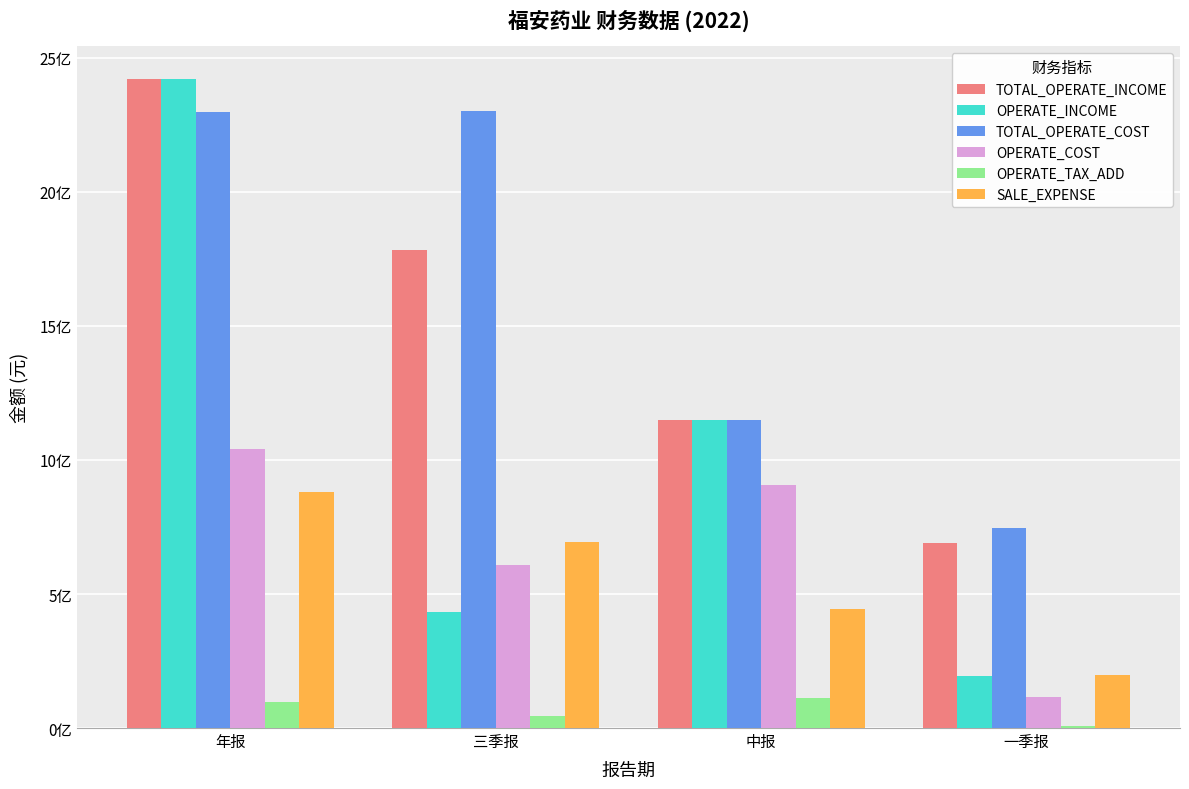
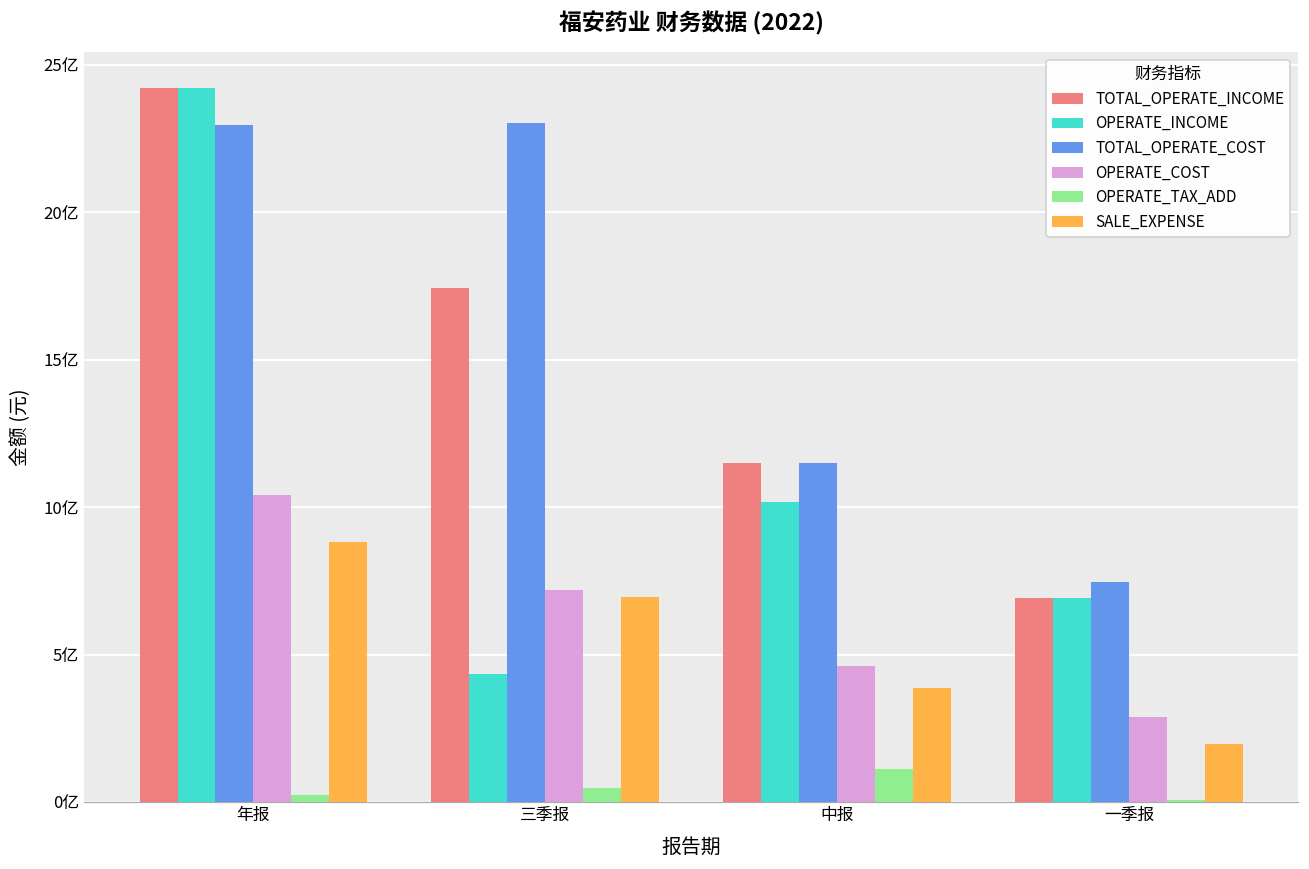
OPERATE_TAX_ADD, 年报: 1.0亿 -> 0.2亿
TOTAL_OPERATE_INCOME, 三季报: 17.8亿 -> 17.4亿
OPERATE_COST, 三季报: 6.1亿 -> 7.2亿
OPERATE_INCOME, 中报: 11.5亿 -> 10.2亿
OPERATE_COST, 中报: 9.1亿 -> 4.6亿
SALE_EXPENSE, 中报: 4.5亿 -> 3.9亿
OPERATE_INCOME, 一季报: 2.0亿 -> 6.9亿
OPERATE_COST, 一季报: 1.2亿 -> 2.9亿
